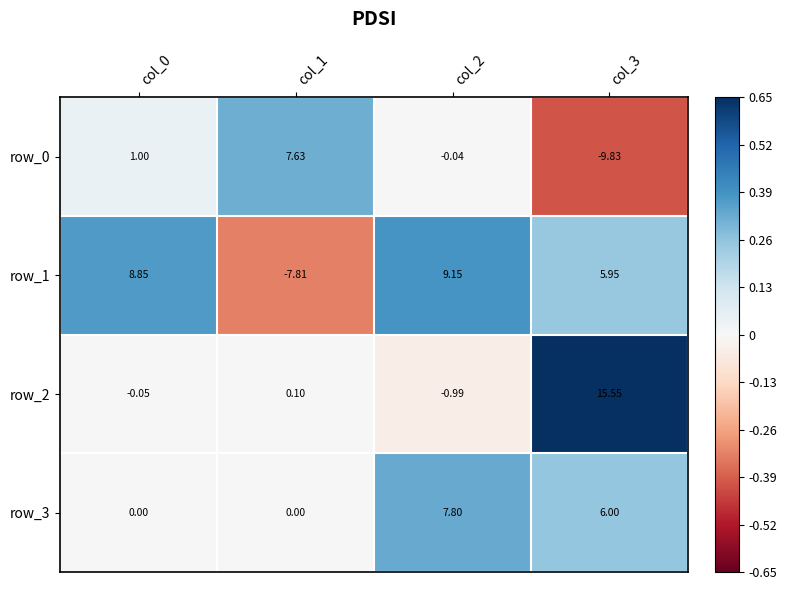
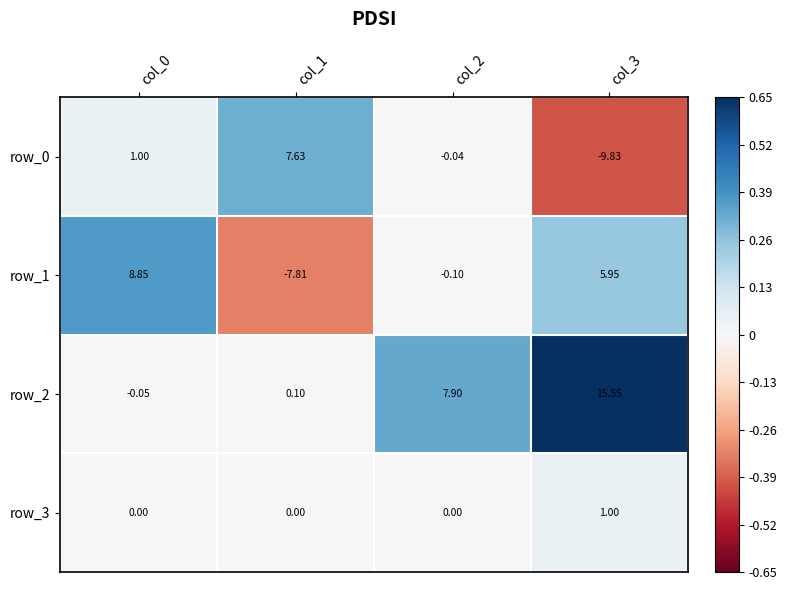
row_1, col_2: 9.15 -> -0.10
row_2, col_2: -0.99 -> 7.90
row_3, col_2: 7.80 -> 0.00
row_3, col_3: 6.00 -> 1.00
